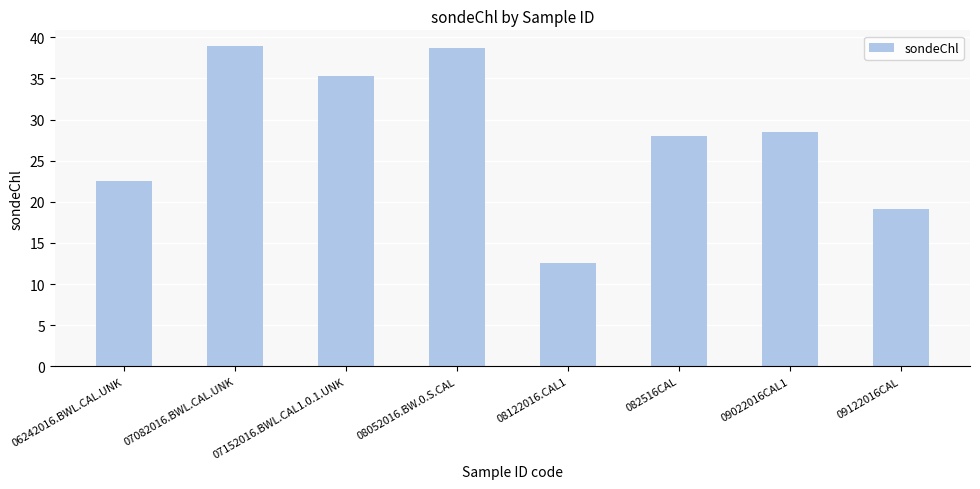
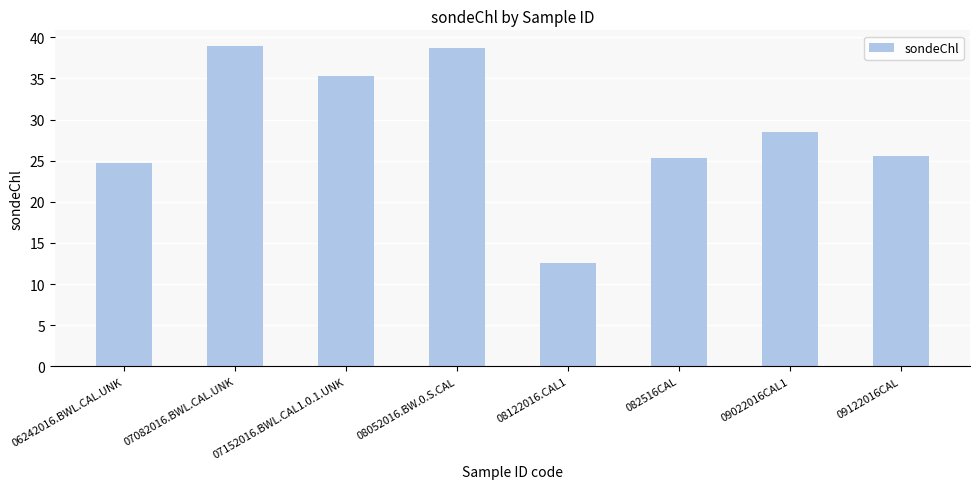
06242016.BWL.CAL.UNK: 23 -> 25
082516CAL: 28 -> 25
09122016CAL: 19 -> 26
